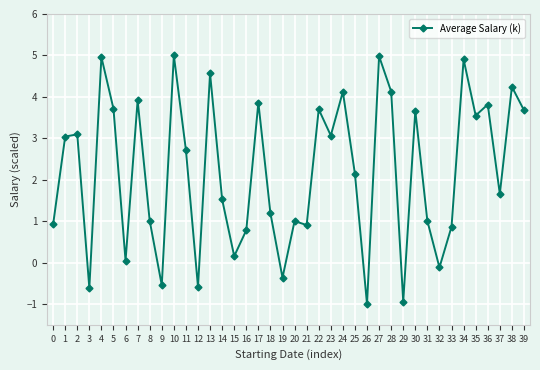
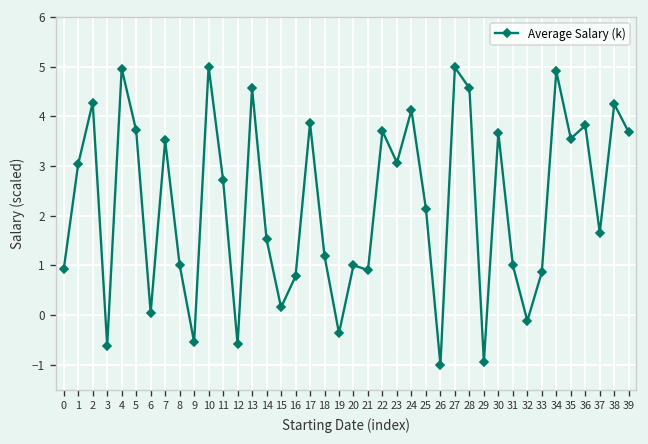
2: 3.1 -> 4.3
7: 3.9 -> 3.5
28: 4.1 -> 4.6
